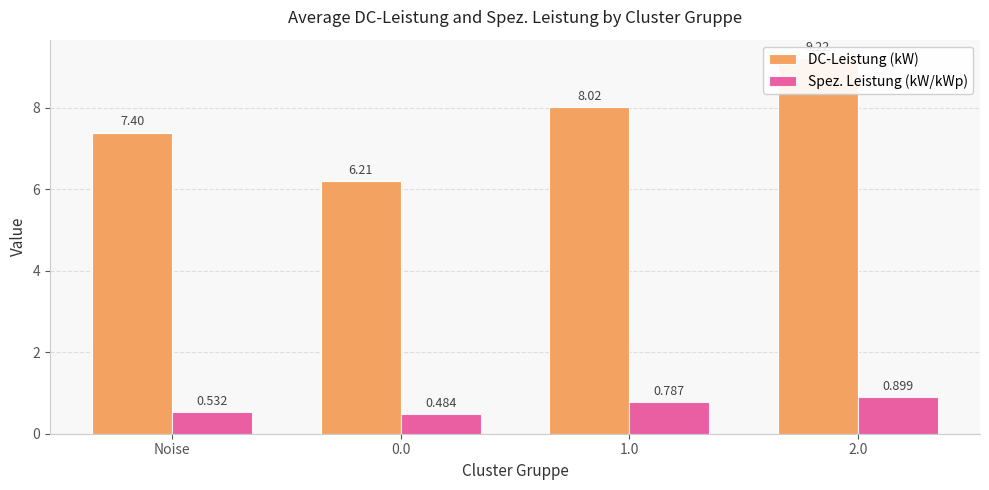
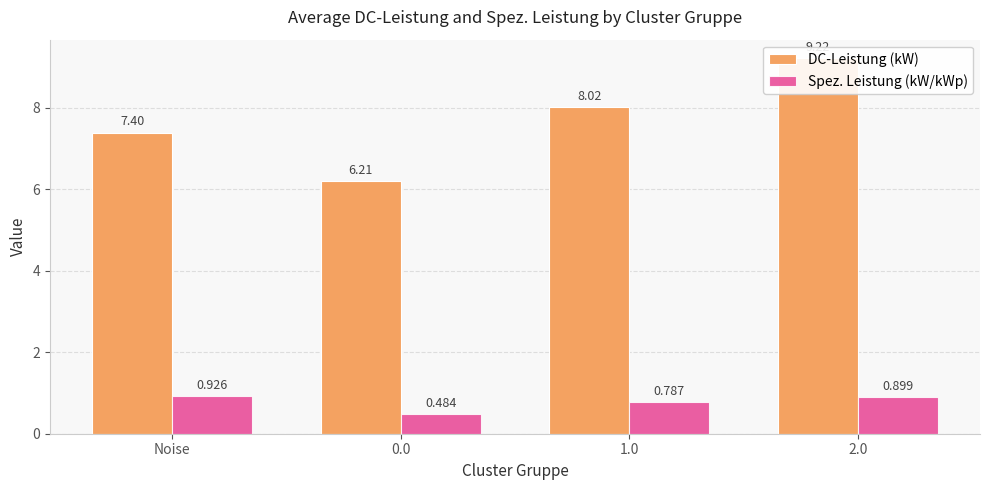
Spez. Leistung (kW/kWp), Noise: 0.532 -> 0.926
